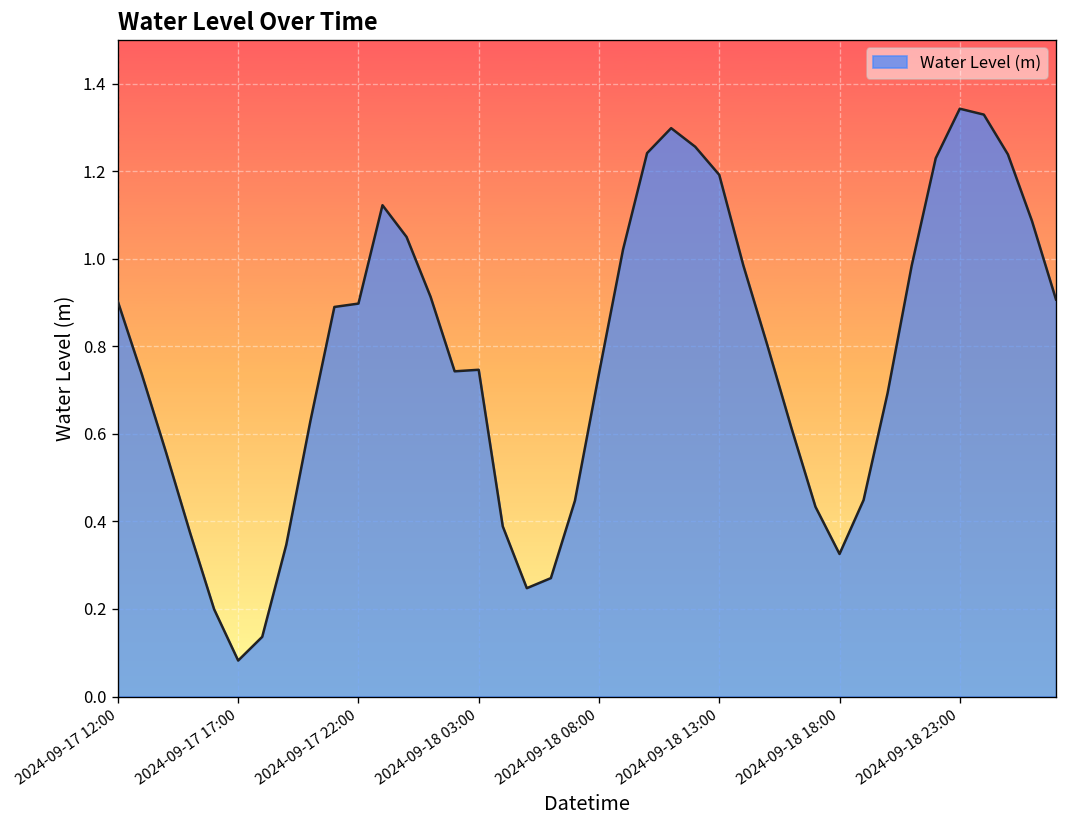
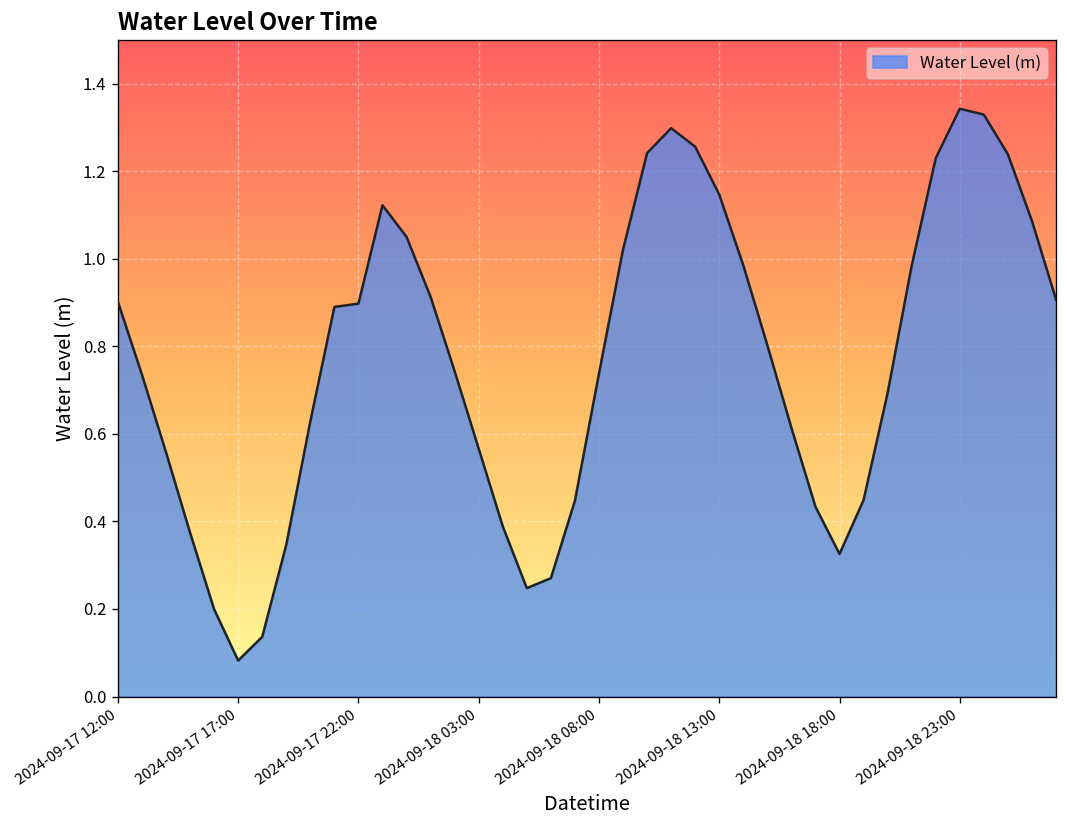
2024-09-18 03:00: 0.75 -> 0.57
2024-09-18 13:00: 1.19 -> 1.15
